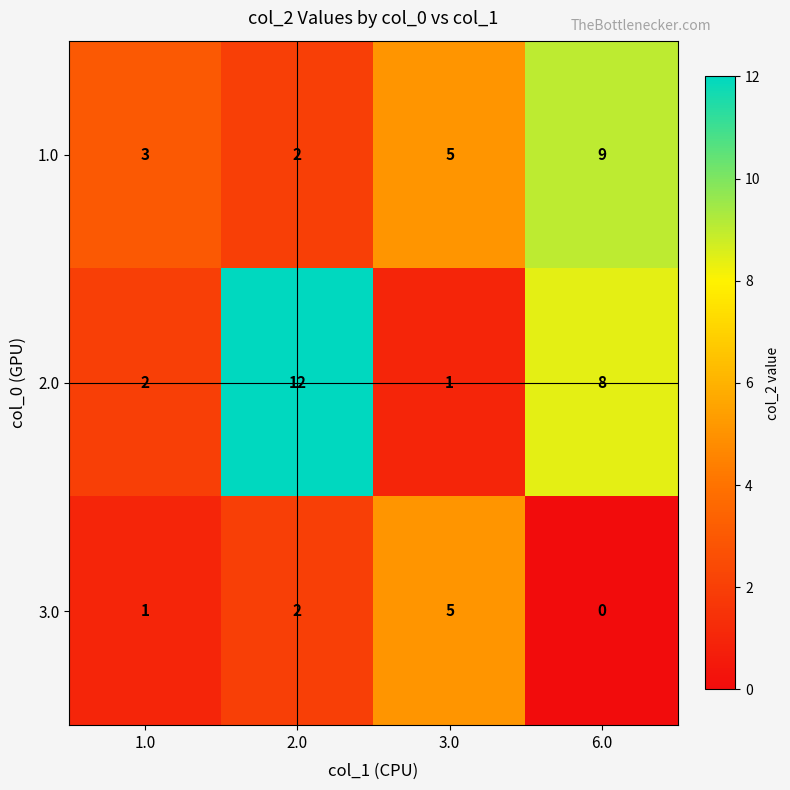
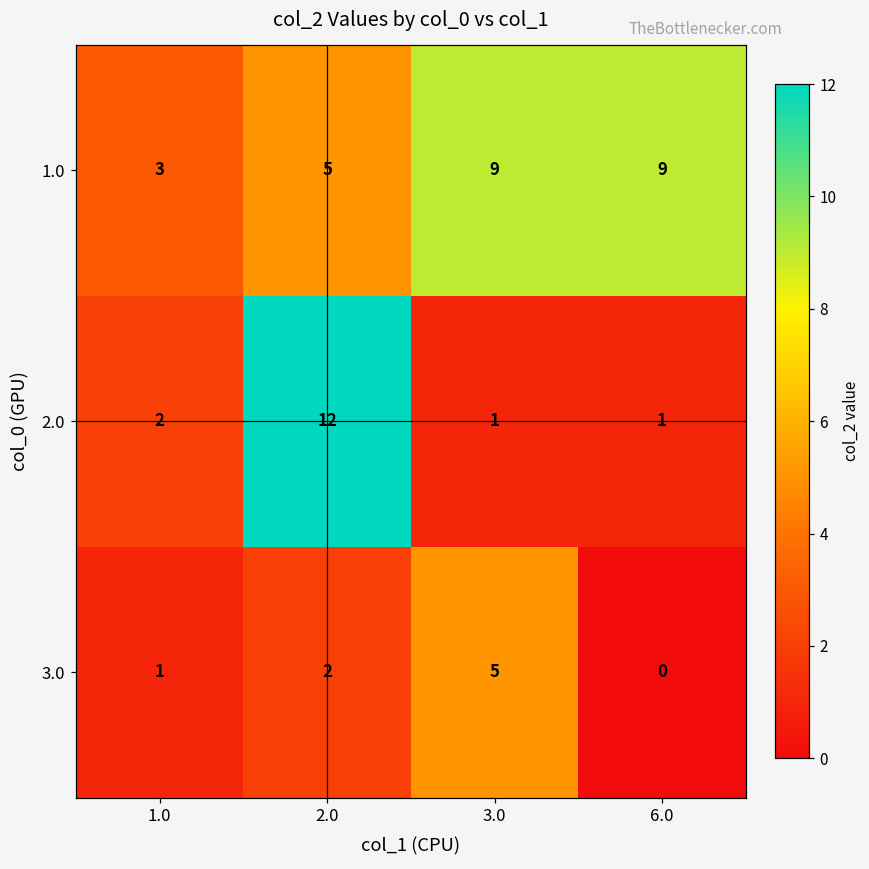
1.0, 2.0: 2 -> 5
1.0, 3.0: 5 -> 9
2.0, 6.0: 8 -> 1
